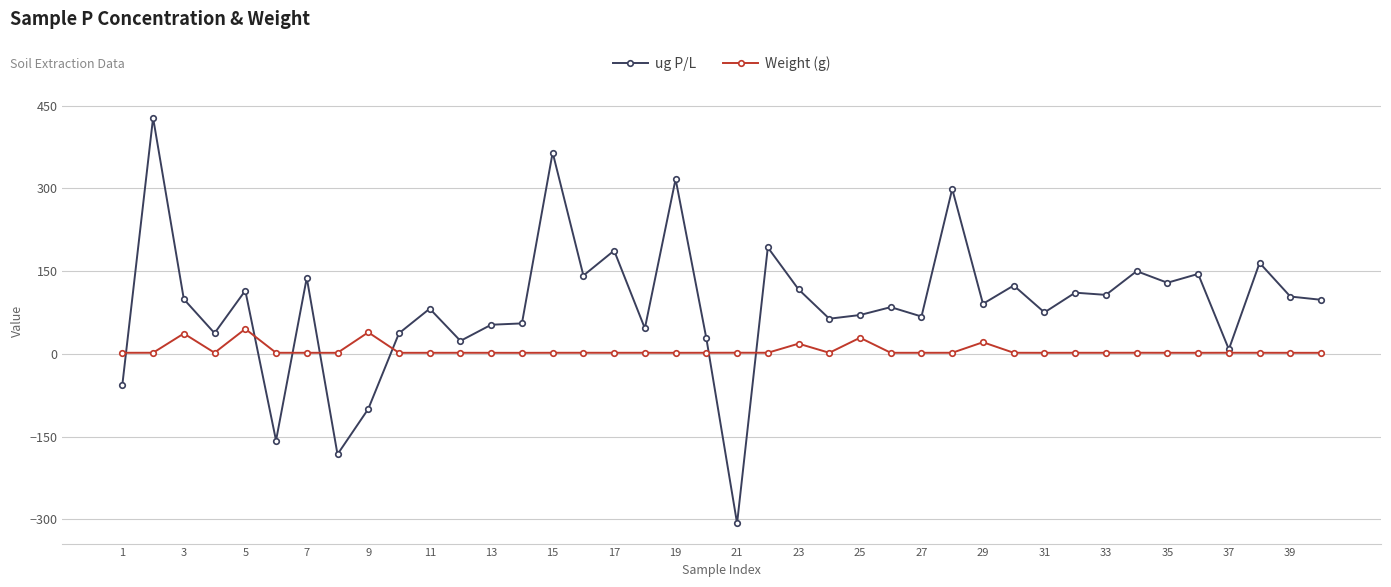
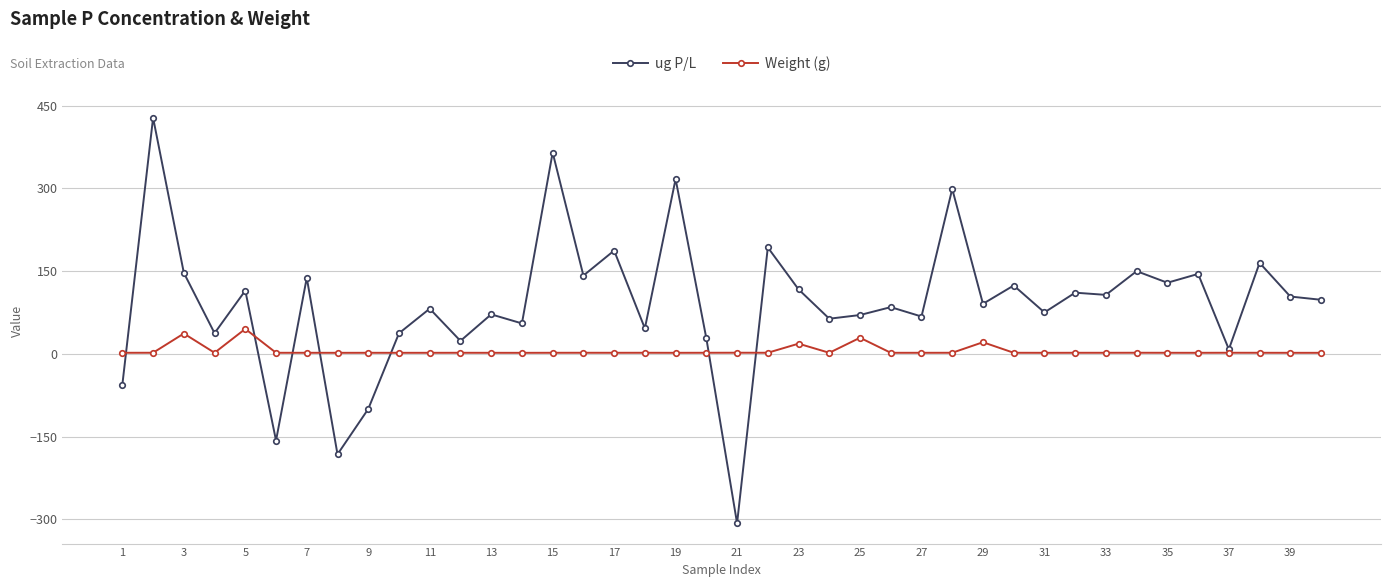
ug P/L, 3: 100 -> 150
Weight (g), 9: 40 -> 0
ug P/L, 13: 50 -> 70
